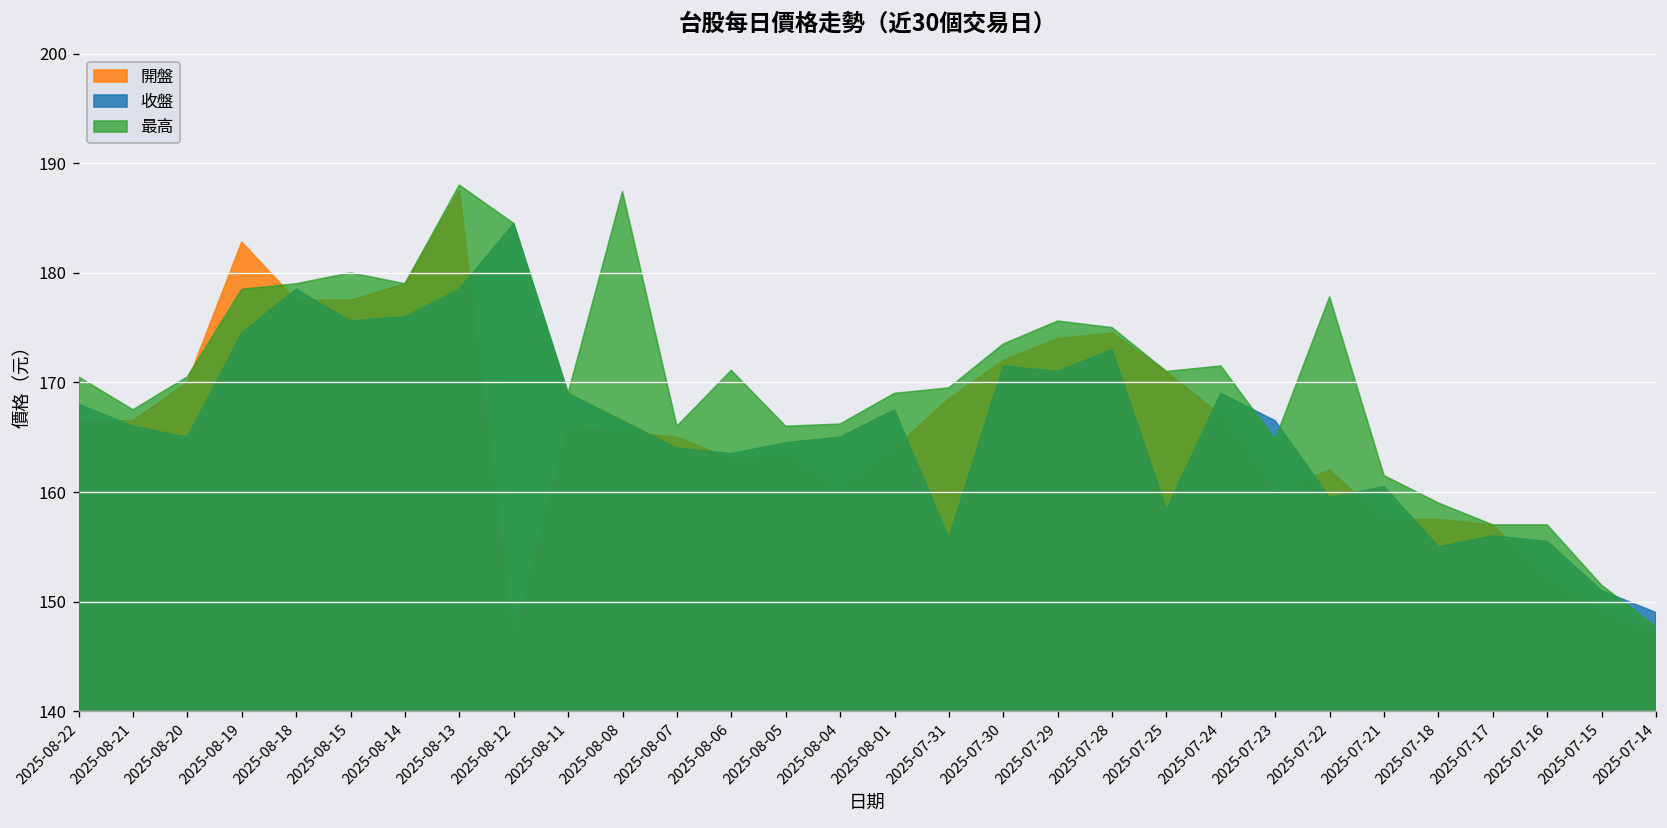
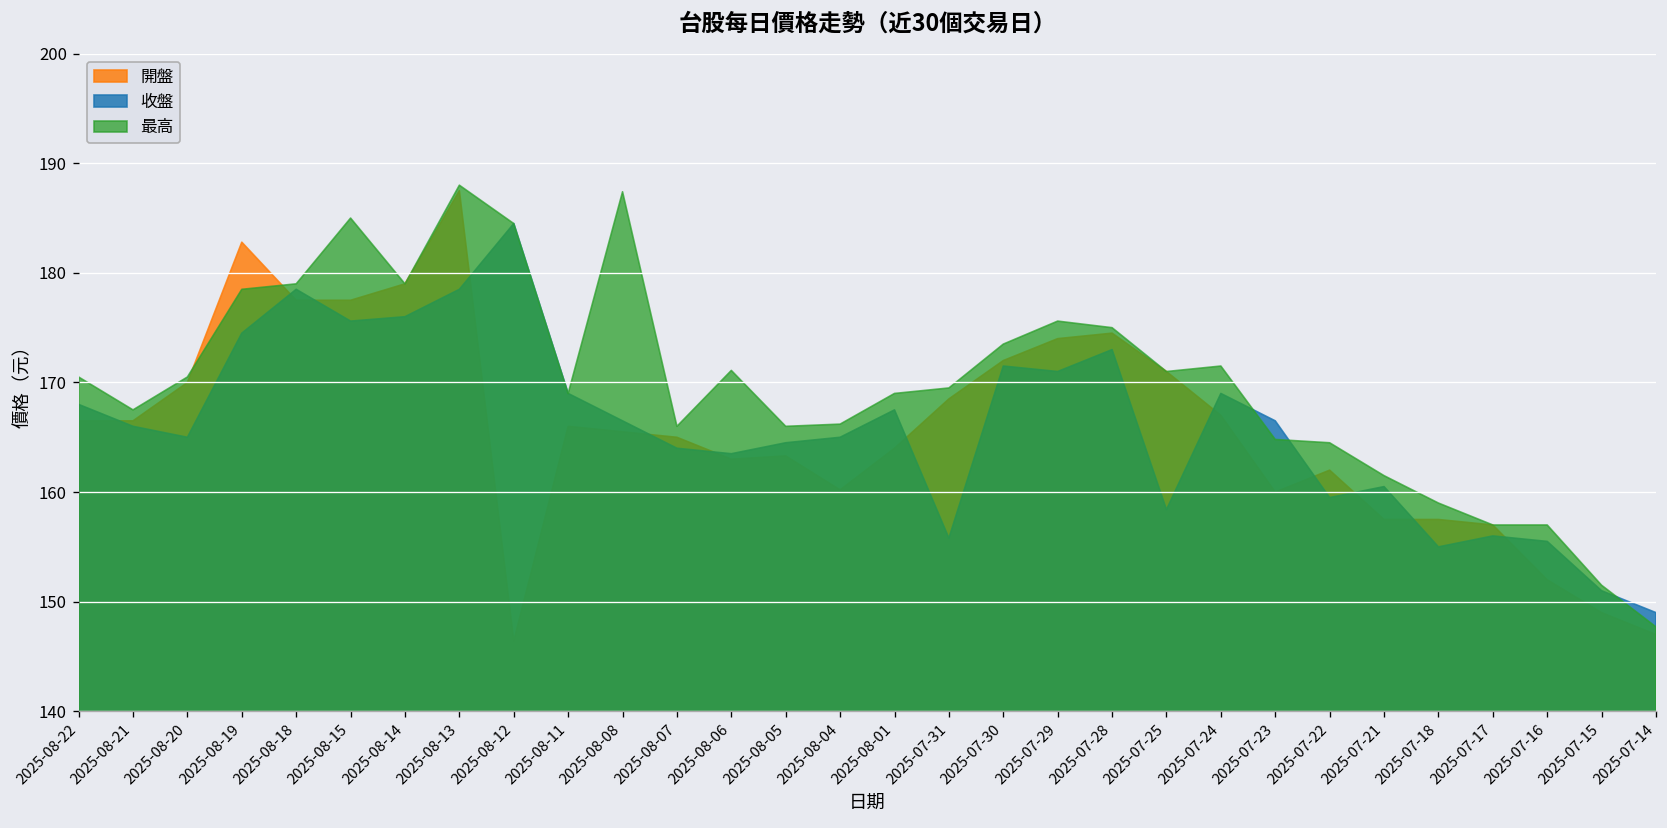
最高, 2025-08-15: 180 -> 185
最高, 2025-07-22: 178 -> 165
